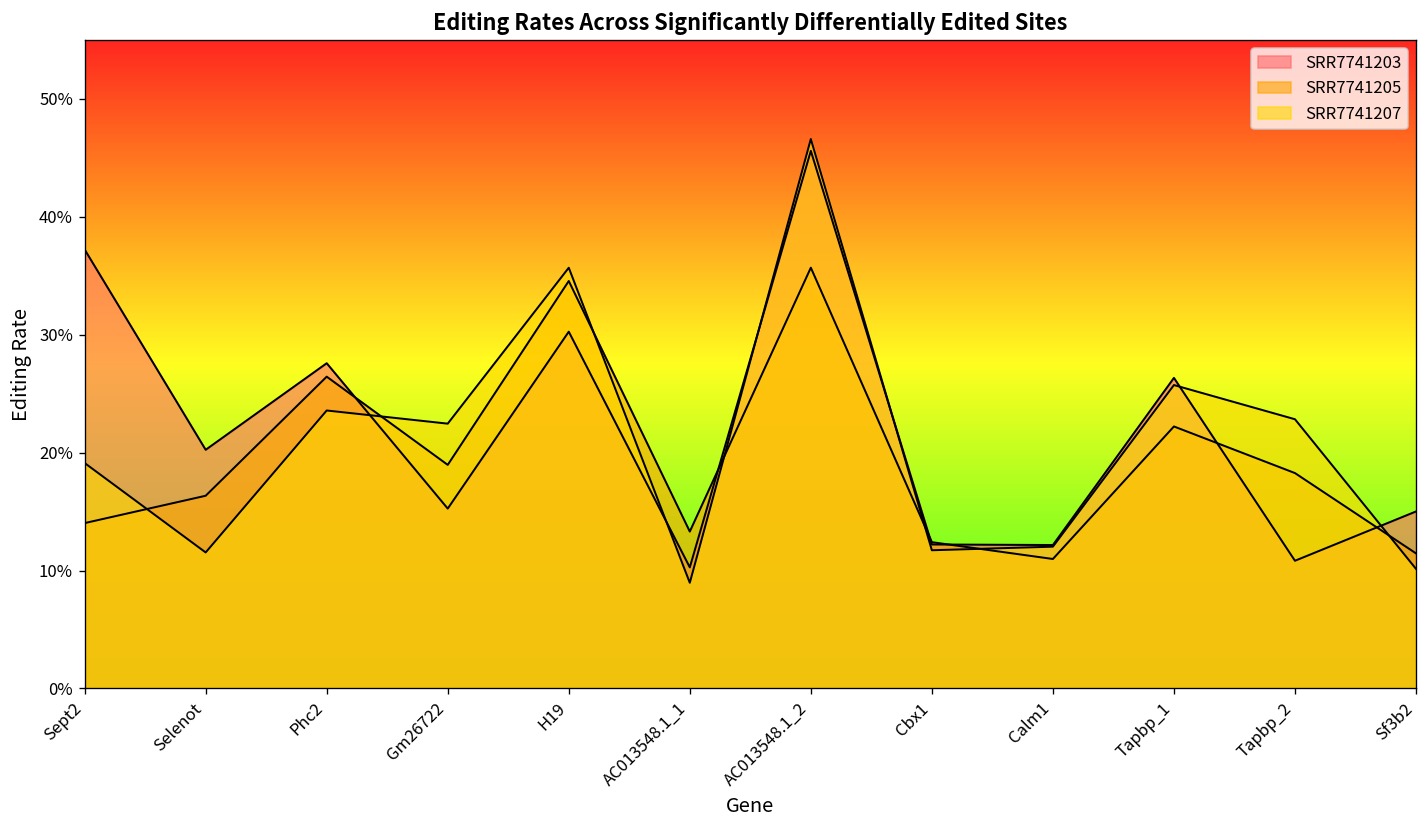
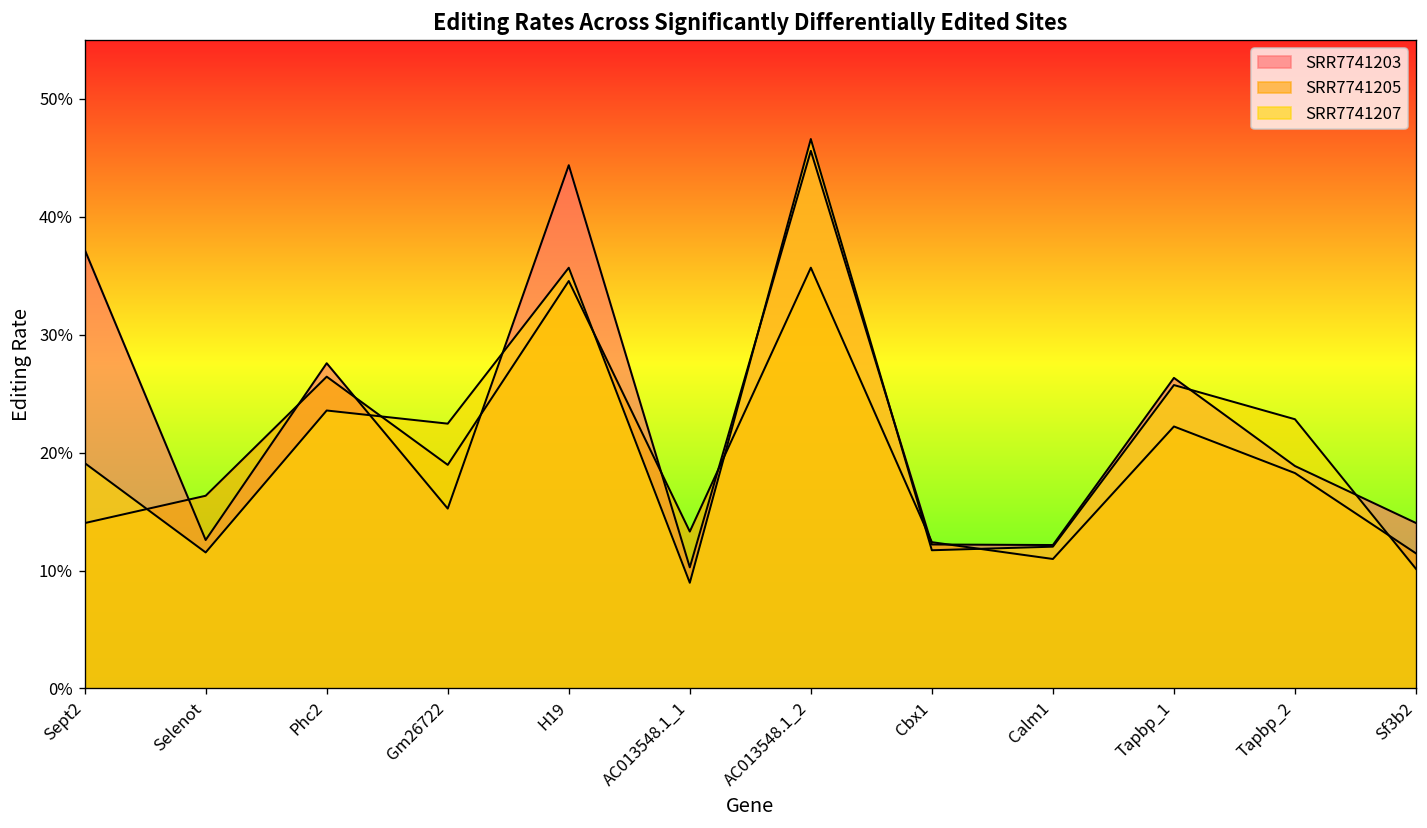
SRR7741203, Selenot: 20% -> 13%
SRR7741203, H19: 30% -> 44%
SRR7741203, Tapbp_2: 11% -> 19%
SRR7741203, Sf3b2: 15% -> 14%
